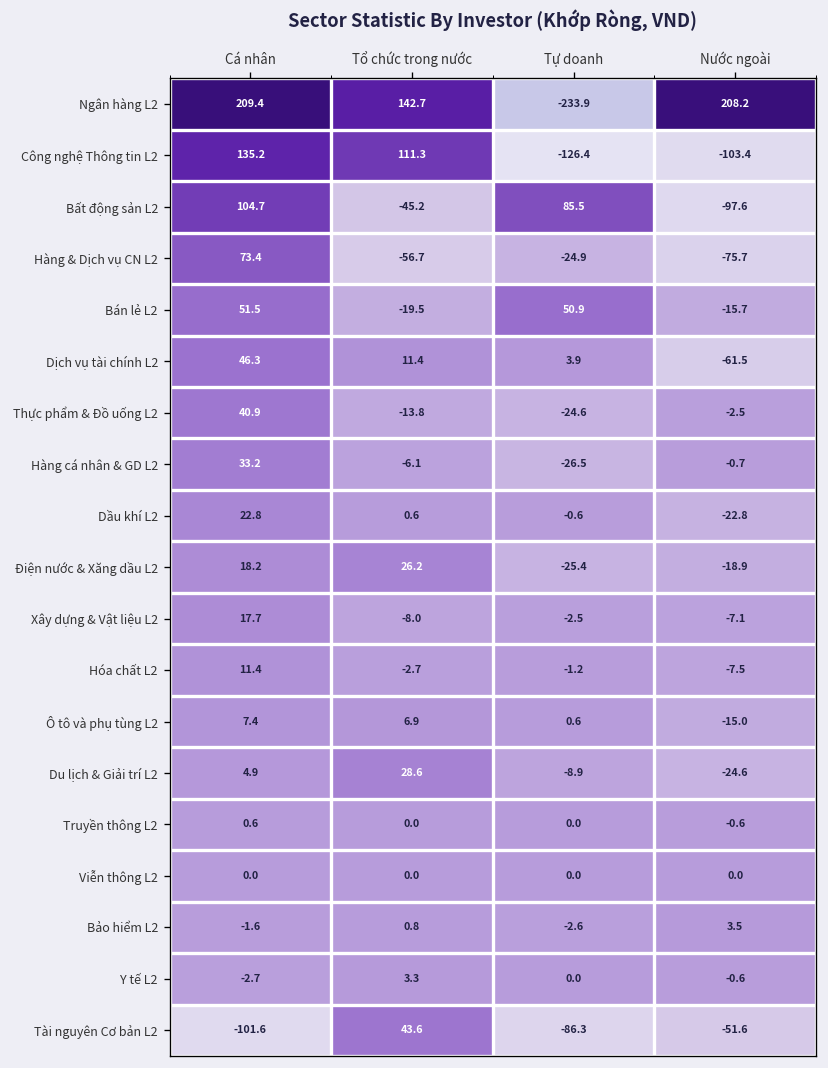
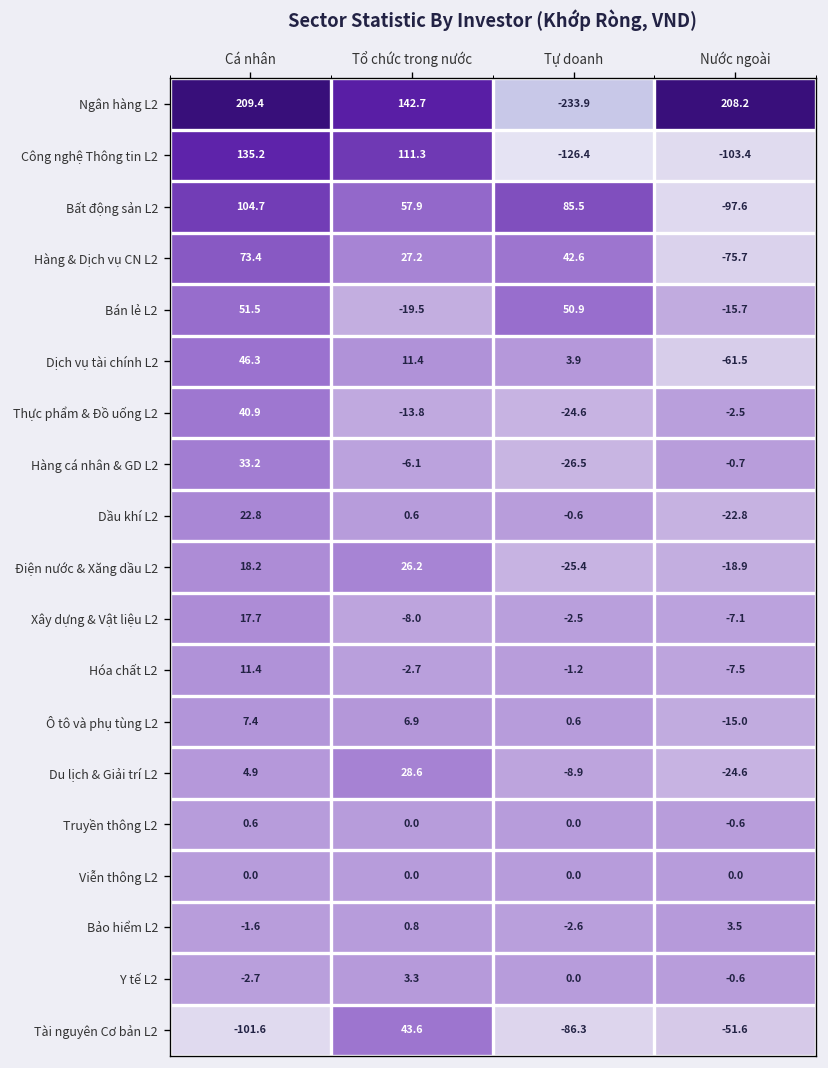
Bất động sản L2, Tổ chức trong nước: -45.2 -> 57.9
Hàng & Dịch vụ CN L2, Tổ chức trong nước: -56.7 -> 27.2
Hàng & Dịch vụ CN L2, Tự doanh: -24.9 -> 42.6
